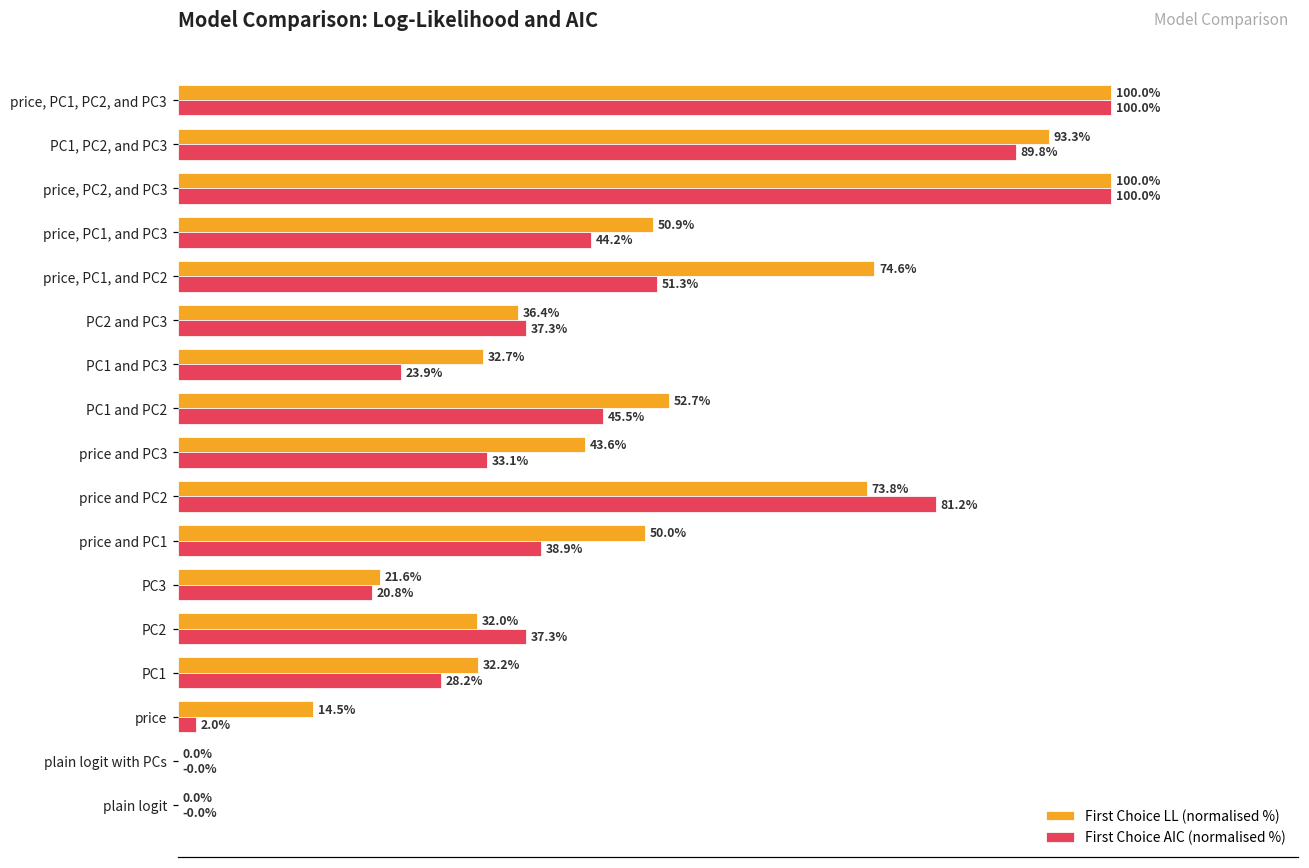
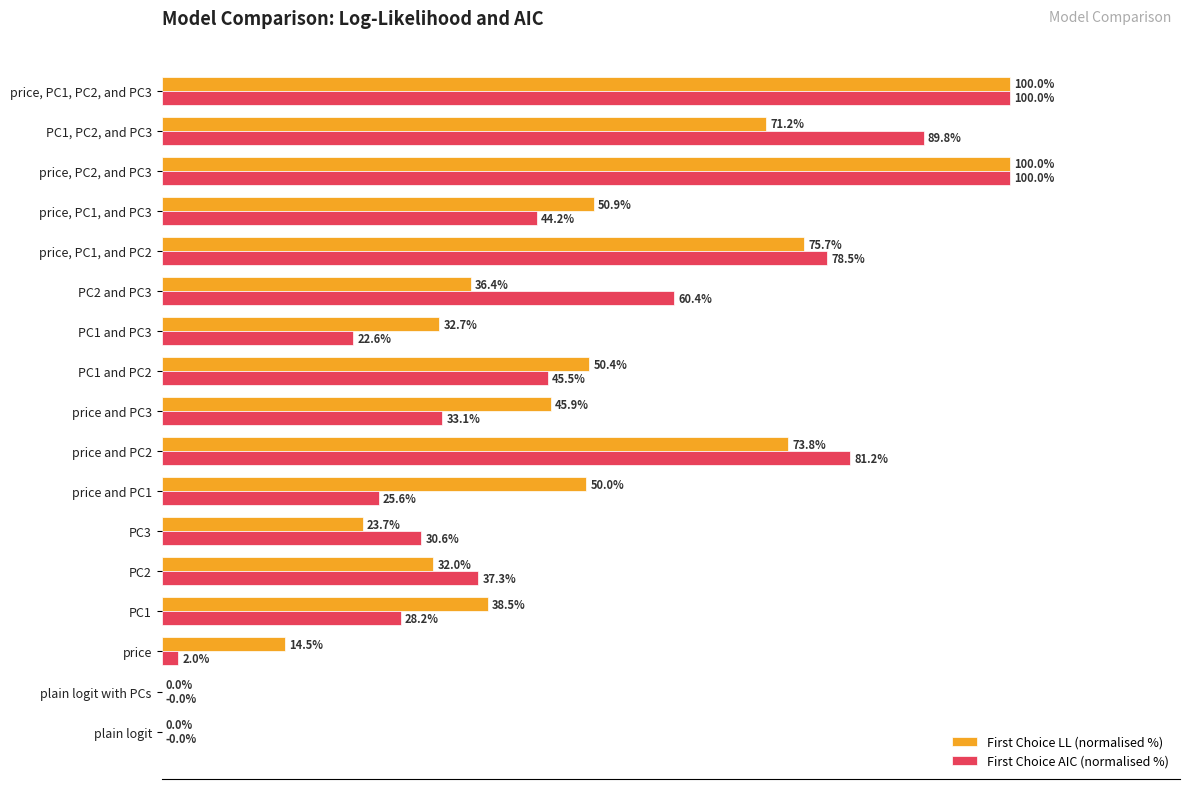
First Choice LL (normalised %), PC1, PC2, and PC3: 93.3% -> 71.2%
First Choice LL (normalised %), price, PC1, and PC2: 74.6% -> 75.7%
First Choice AIC (normalised %), price, PC1, and PC2: 51.3% -> 78.5%
First Choice AIC (normalised %), PC2 and PC3: 37.3% -> 60.4%
First Choice AIC (normalised %), PC1 and PC3: 23.9% -> 22.6%
First Choice LL (normalised %), PC1 and PC2: 52.7% -> 50.4%
First Choice LL (normalised %), price and PC3: 43.6% -> 45.9%
First Choice AIC (normalised %), price and PC1: 38.9% -> 25.6%
First Choice LL (normalised %), PC3: 21.6% -> 23.7%
First Choice AIC (normalised %), PC3: 20.8% -> 30.6%
First Choice LL (normalised %), PC1: 32.2% -> 38.5%
